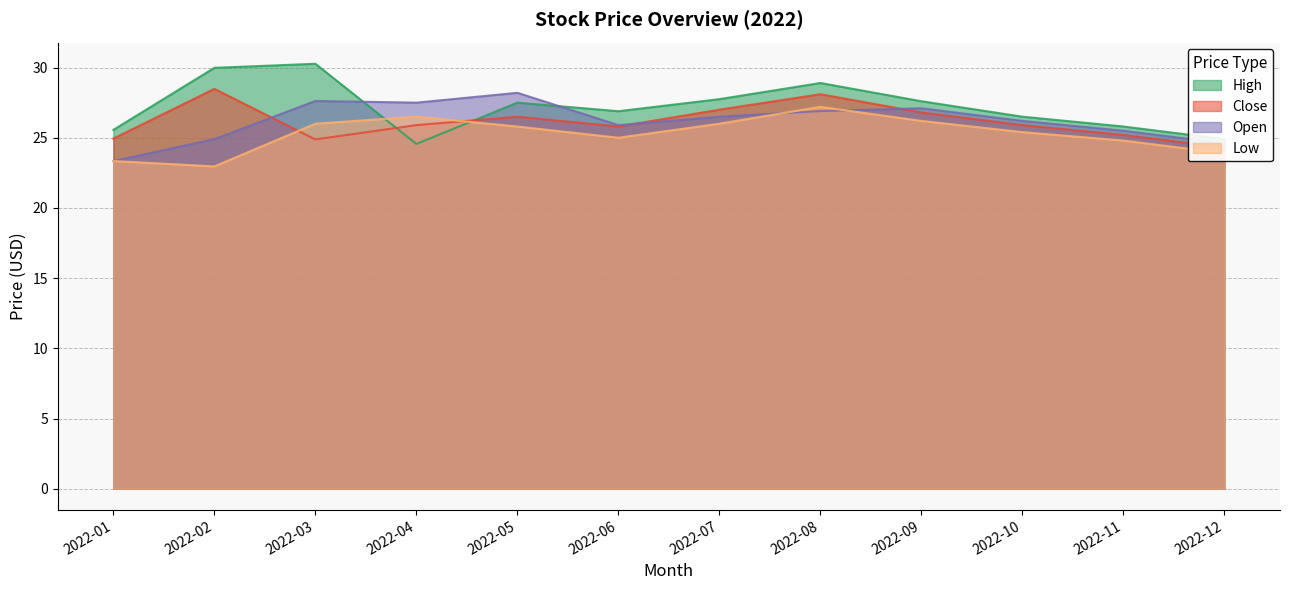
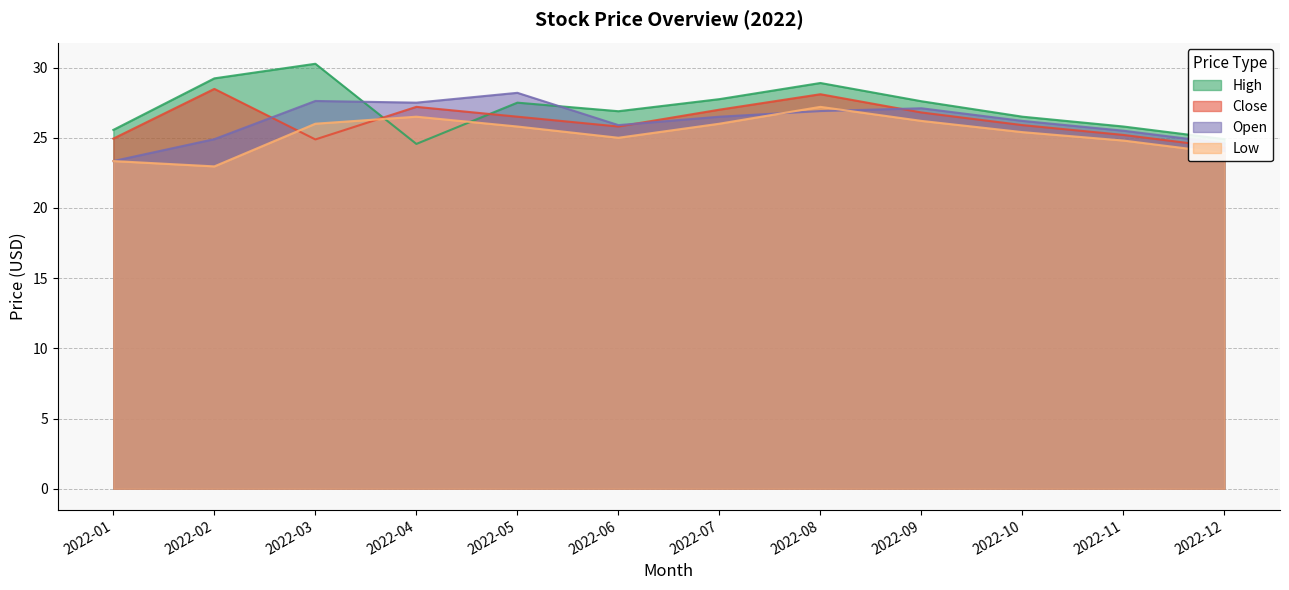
High, 2022-02: 30.0 -> 29.2
Close, 2022-04: 25.9 -> 27.2
